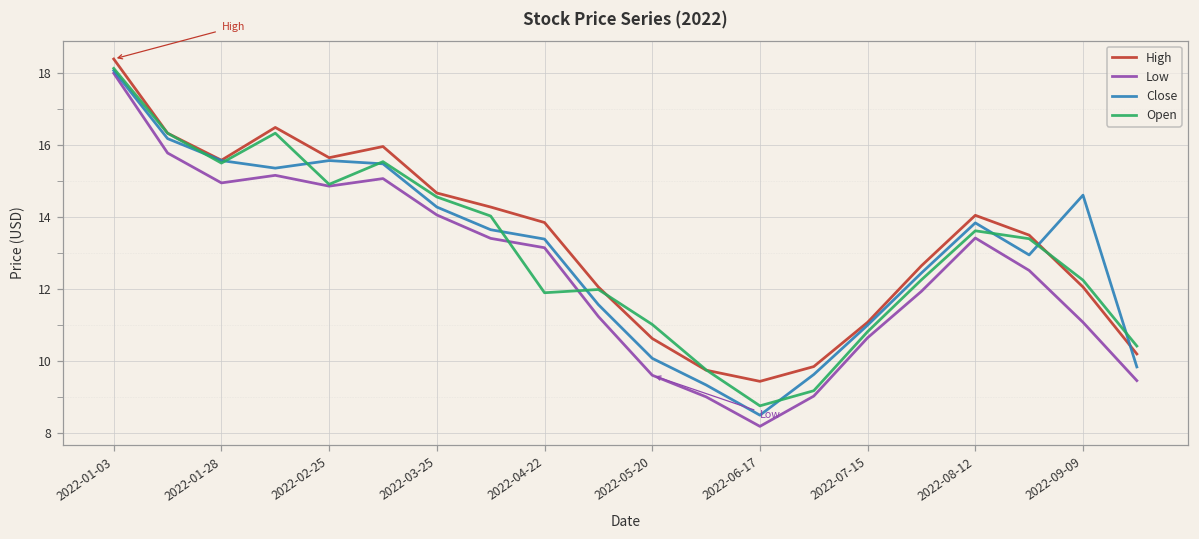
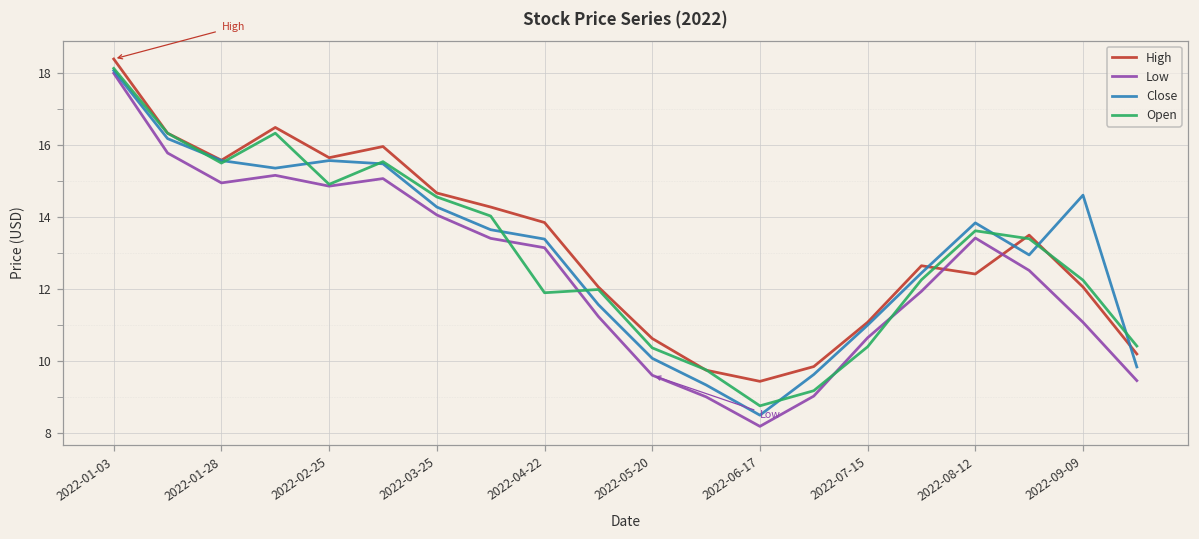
Open, 2022-05-20: 11.0 -> 10.4
Open, 2022-07-15: 10.8 -> 10.4
High, 2022-08-12: 14.1 -> 12.4
